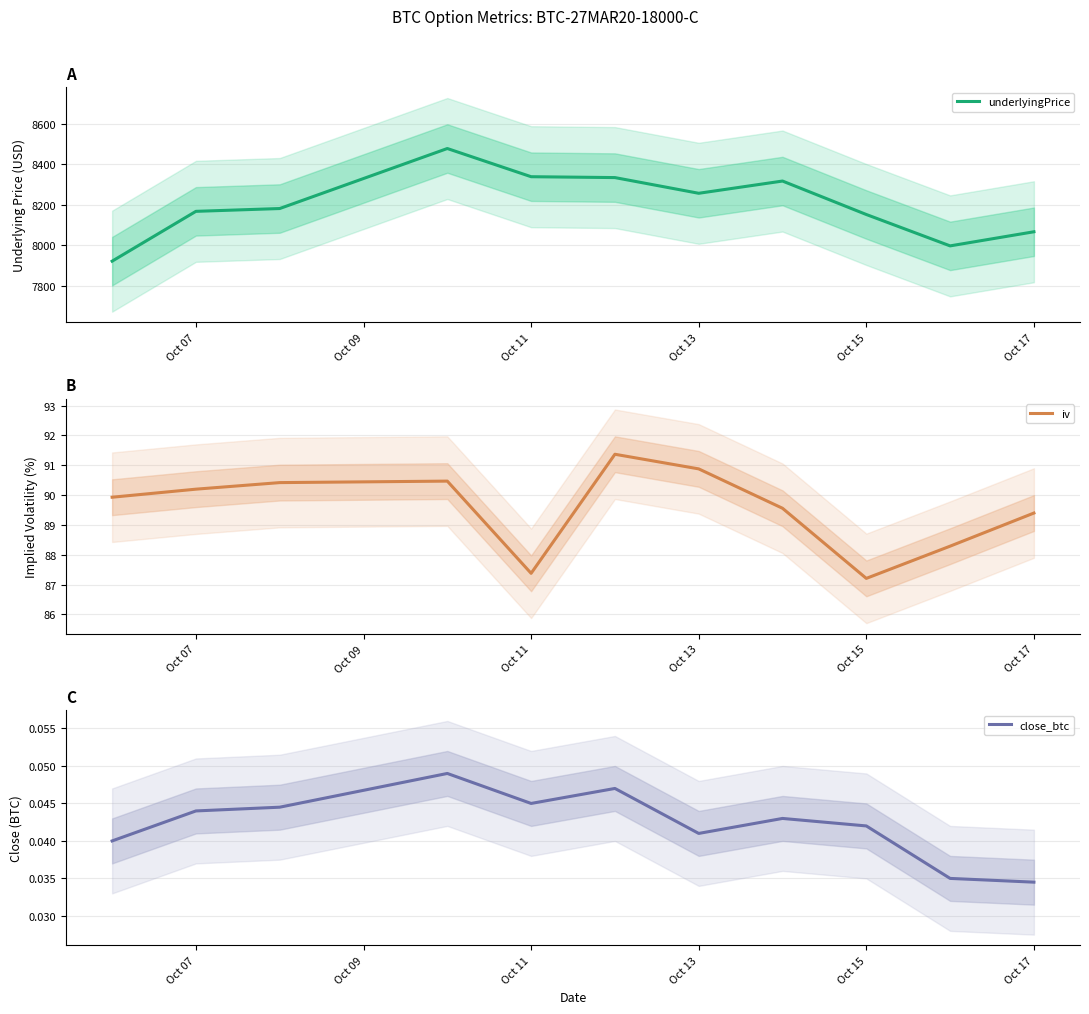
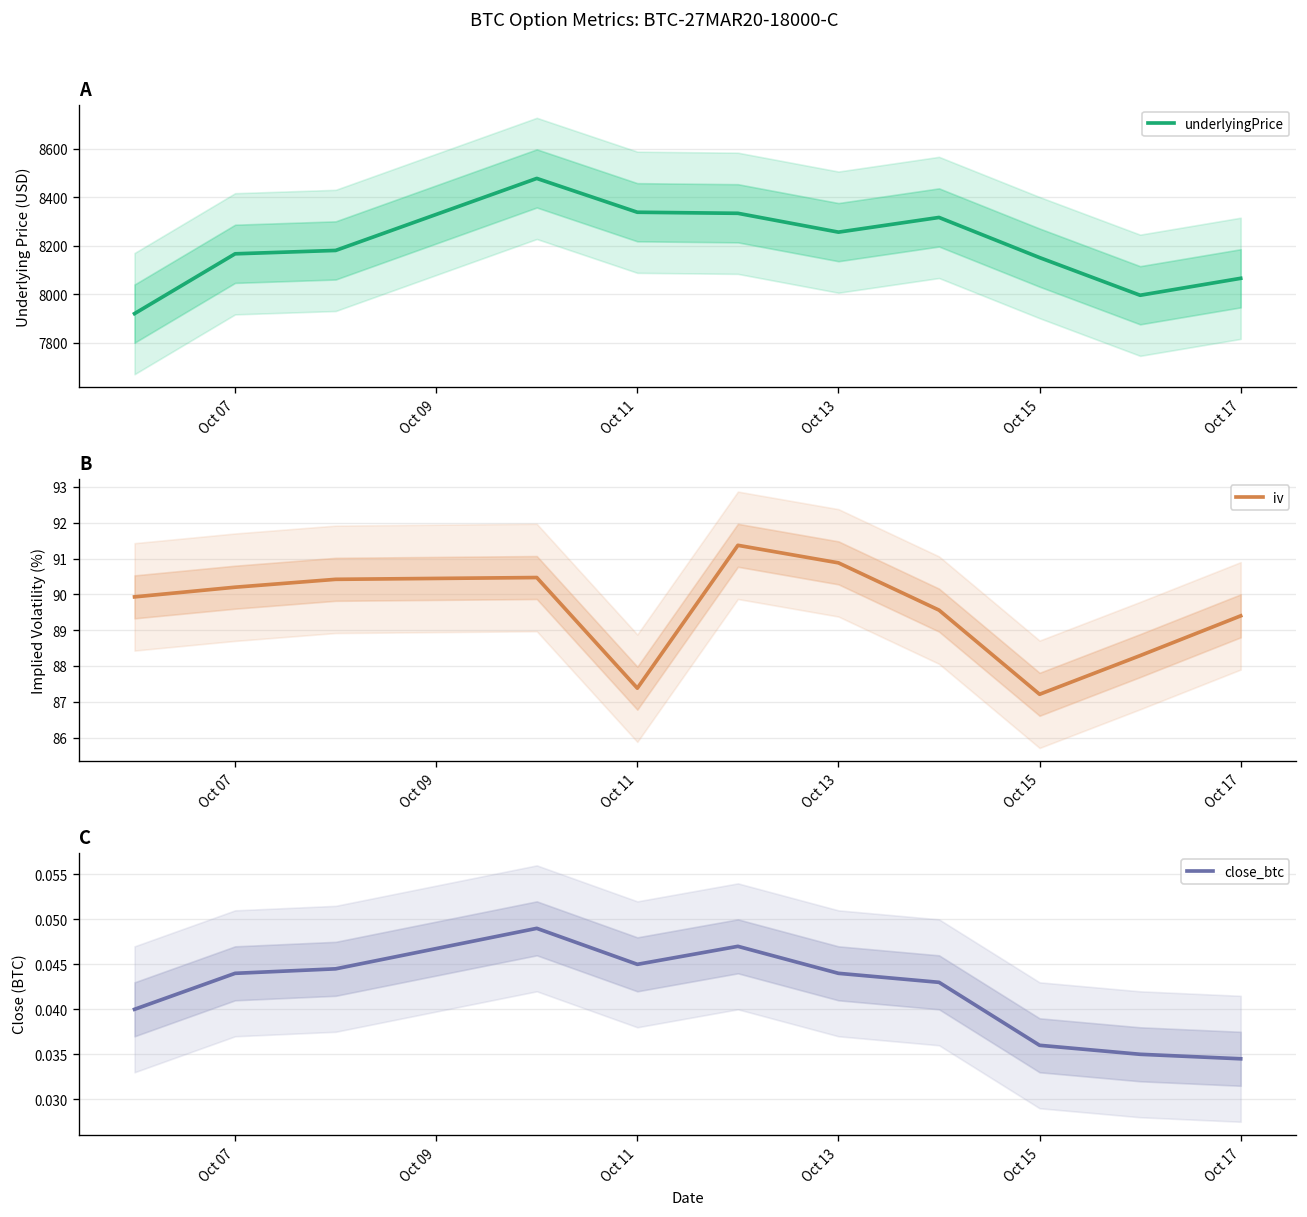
C, close_btc, Oct 13: 0.041 -> 0.044
C, close_btc, Oct 15: 0.042 -> 0.036
